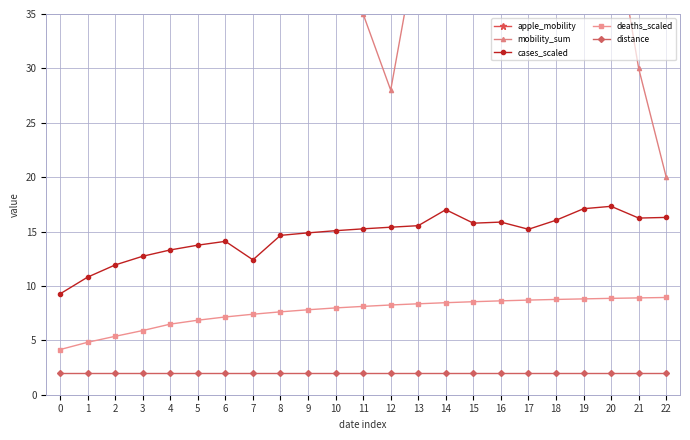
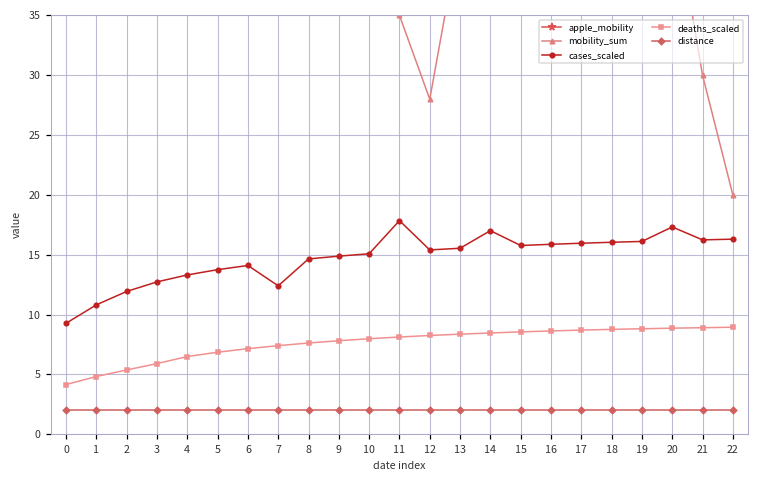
cases_scaled, 11: 15.3 -> 17.9
cases_scaled, 17: 15.2 -> 16.0
cases_scaled, 19: 17.1 -> 16.1
